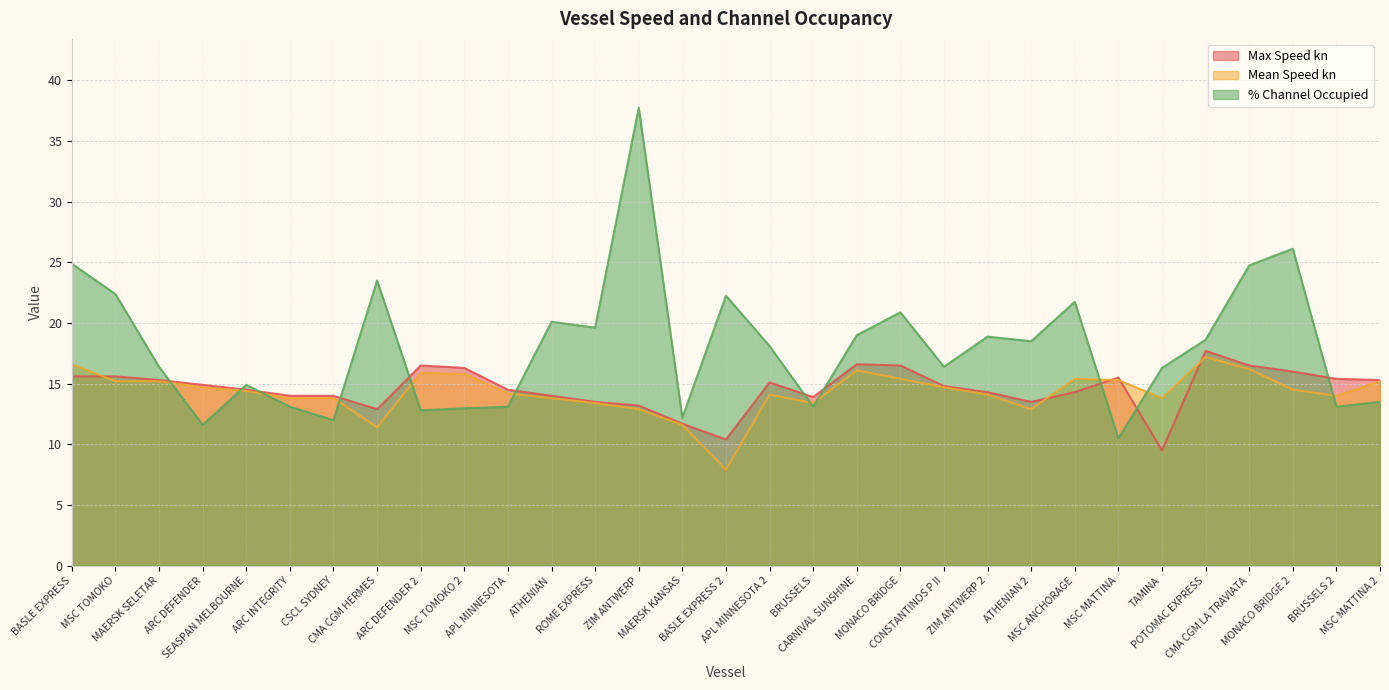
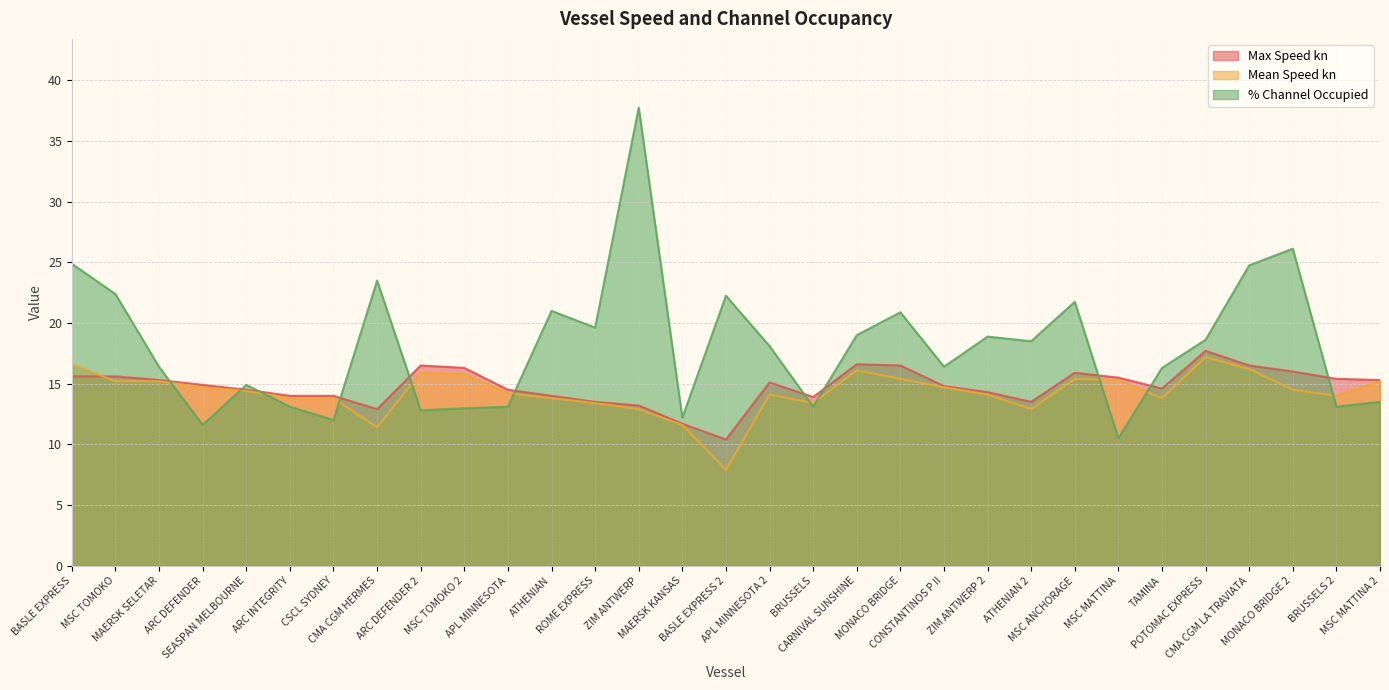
% Channel Occupied, ATHENIAN: 20.1 -> 21.0
Max Speed kn, MSC ANCHORAGE: 14.3 -> 15.9
Max Speed kn, TAMINA: 9.5 -> 14.6
